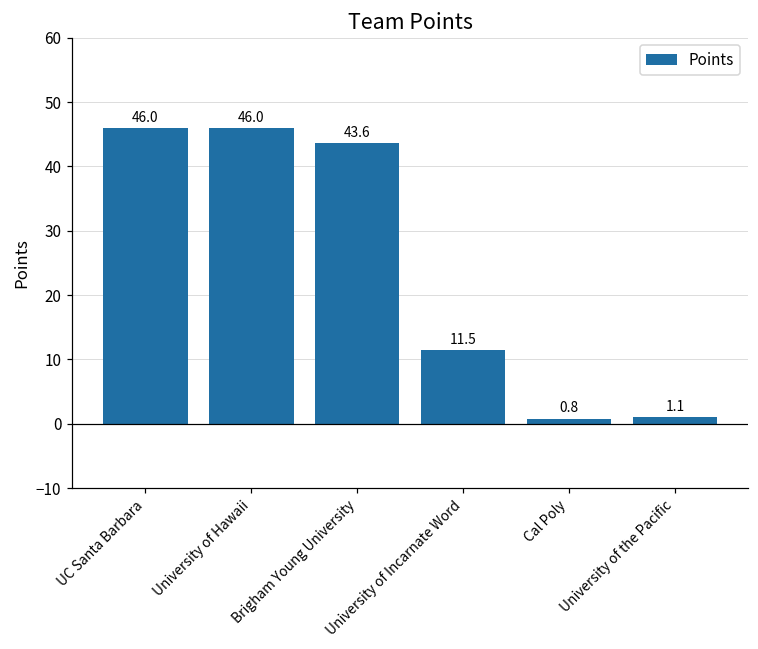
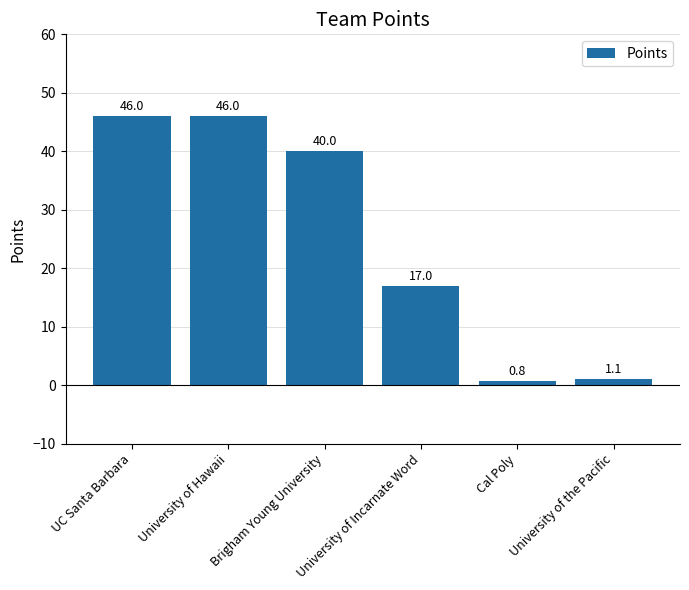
Brigham Young University: 43.6 -> 40.0
University of Incarnate Word: 11.5 -> 17.0
